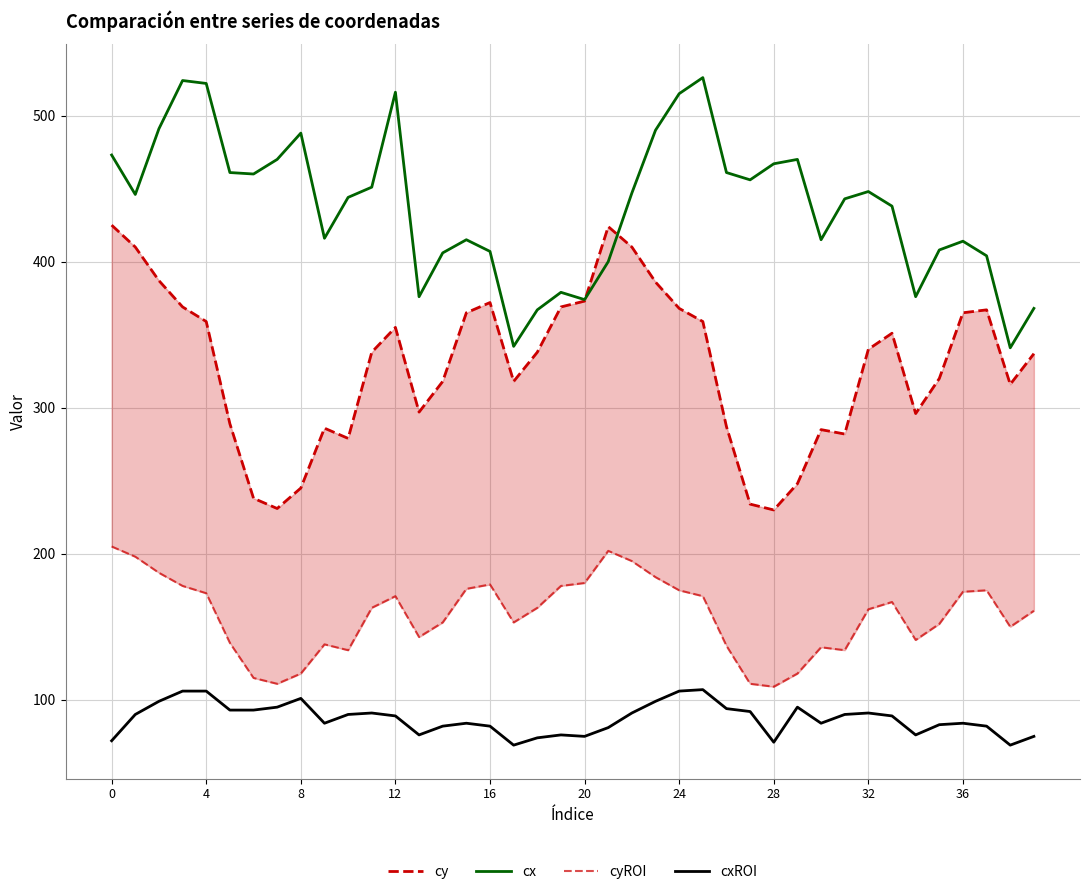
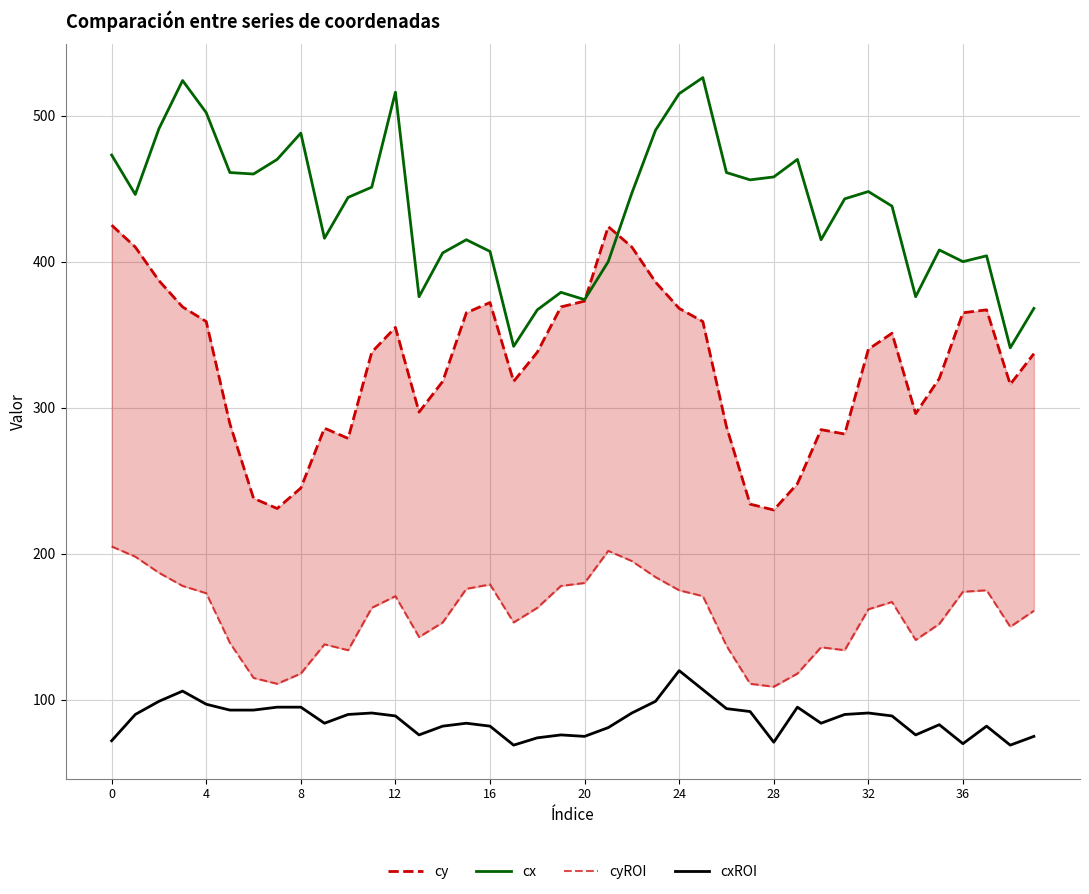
cx, 4: 522 -> 502
cxROI, 4: 106 -> 97
cxROI, 8: 101 -> 95
cxROI, 24: 106 -> 120
cx, 28: 467 -> 458
cx, 36: 414 -> 400
cxROI, 36: 84 -> 70
